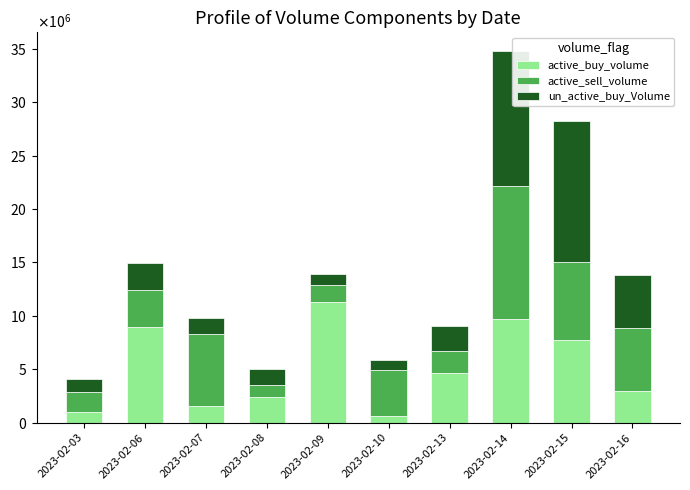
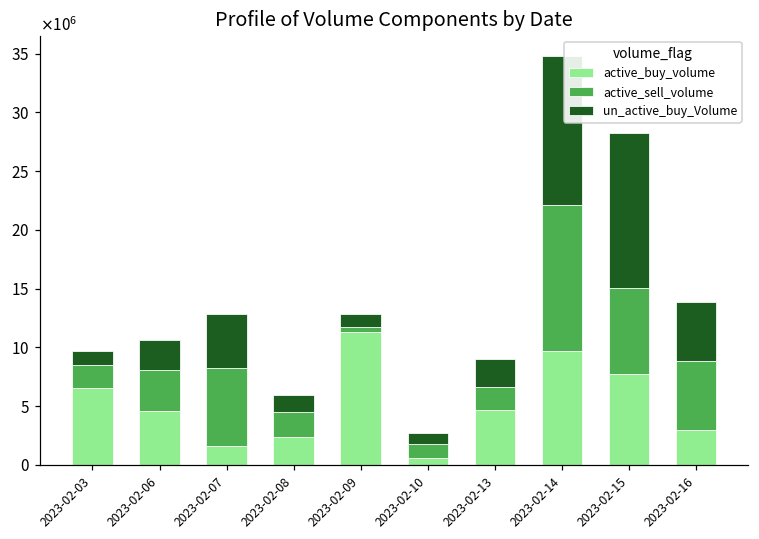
active_buy_volume, 2023-02-03: 1000000 -> 6600000
active_buy_volume, 2023-02-06: 9000000 -> 4600000
un_active_buy_Volume, 2023-02-07: 1500000 -> 4600000
active_sell_volume, 2023-02-08: 1200000 -> 2100000
active_sell_volume, 2023-02-09: 1600000 -> 400000
active_sell_volume, 2023-02-10: 4300000 -> 1200000
